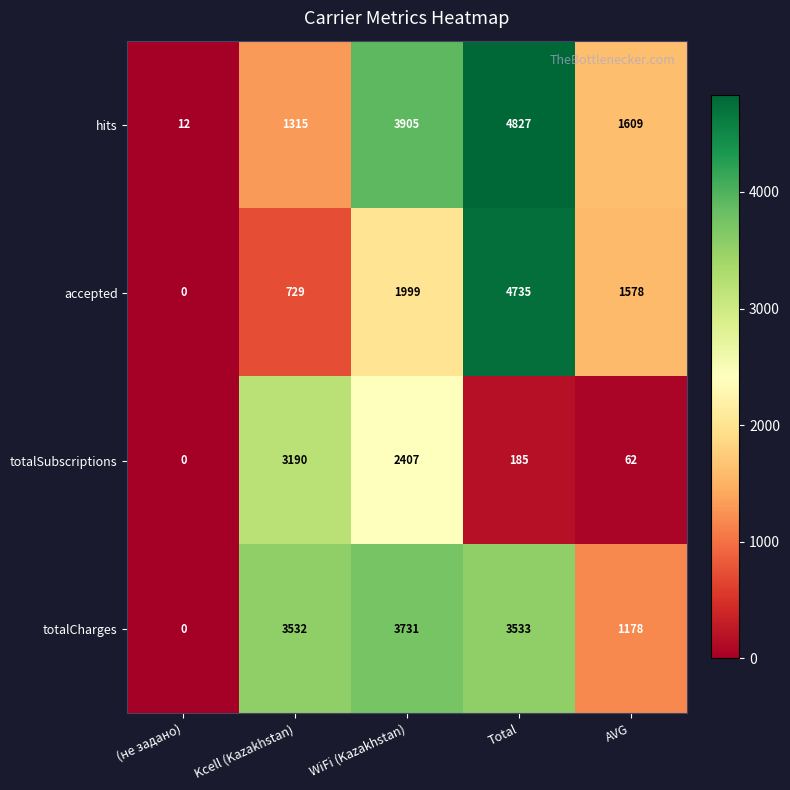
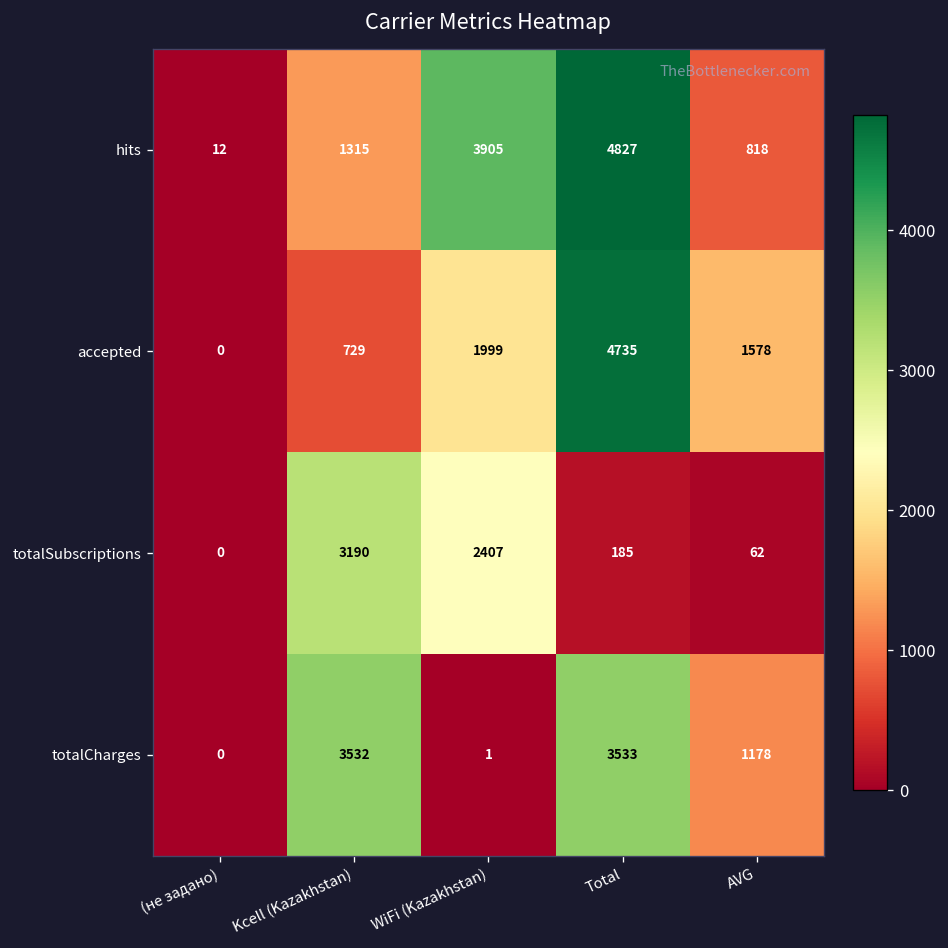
hits, AVG: 1609 -> 818
totalCharges, WiFi (Kazakhstan): 3731 -> 1
